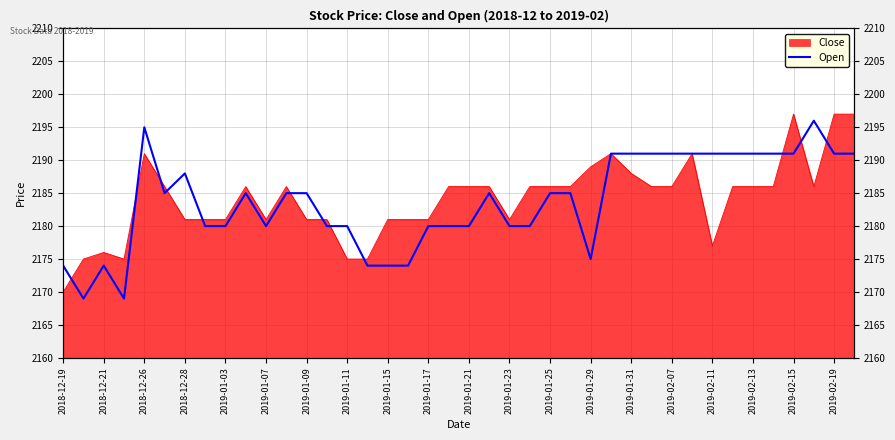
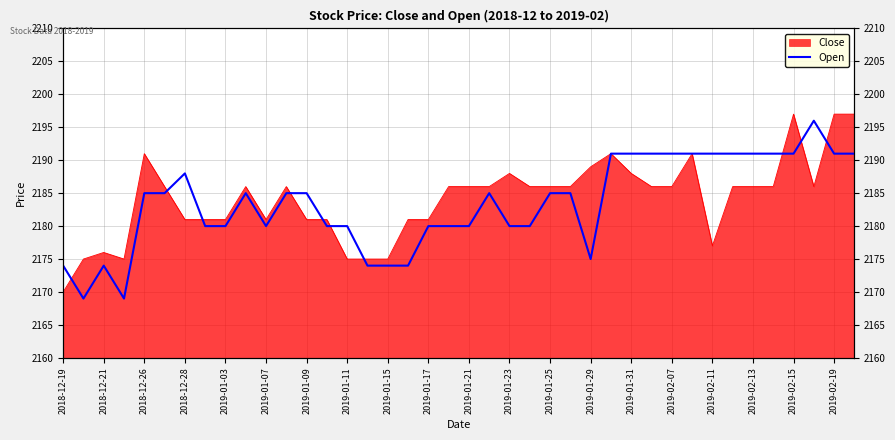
Open, 2018-12-26: 2195 -> 2185
Close, 2019-01-15: 2181 -> 2175
Close, 2019-01-23: 2181 -> 2188
